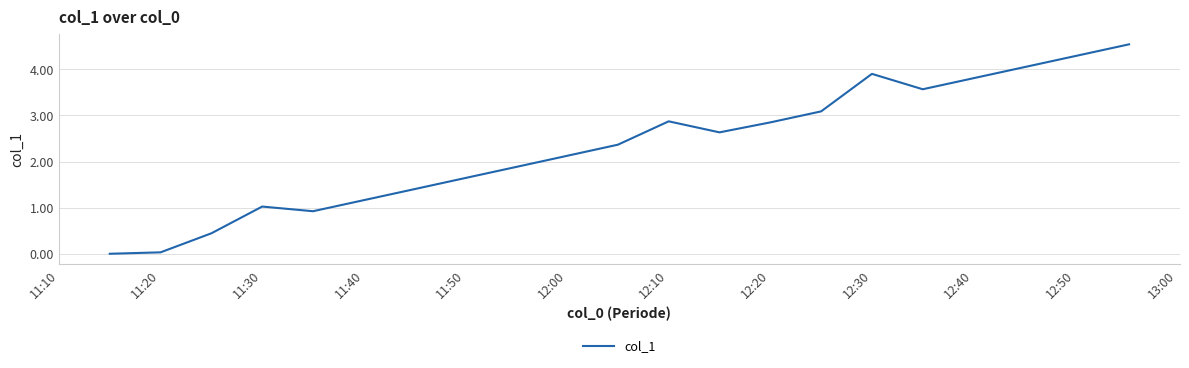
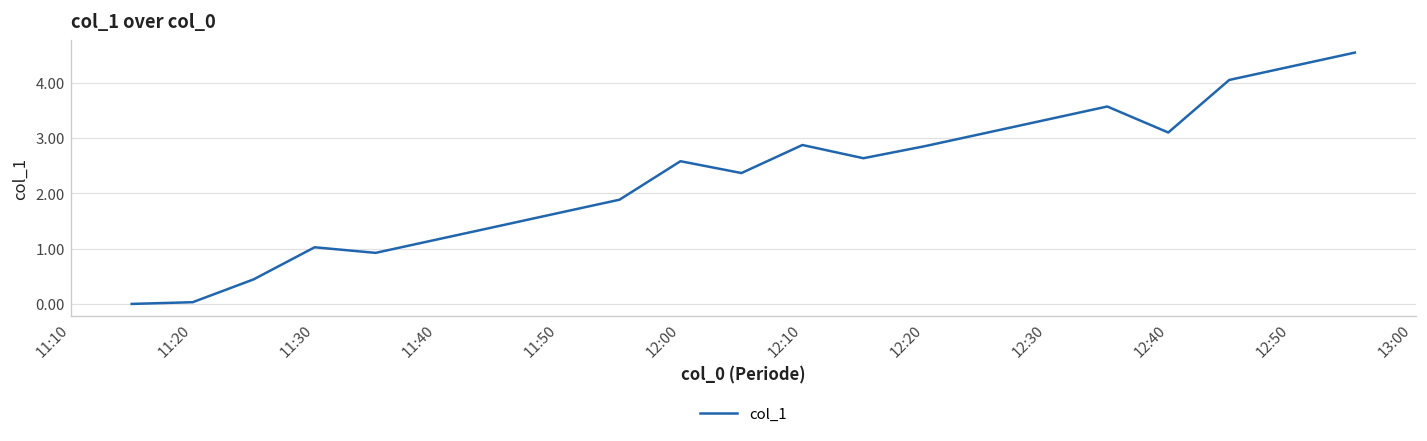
12:00: 2.1 -> 2.6
12:30: 3.9 -> 3.3
12:40: 3.8 -> 3.1
